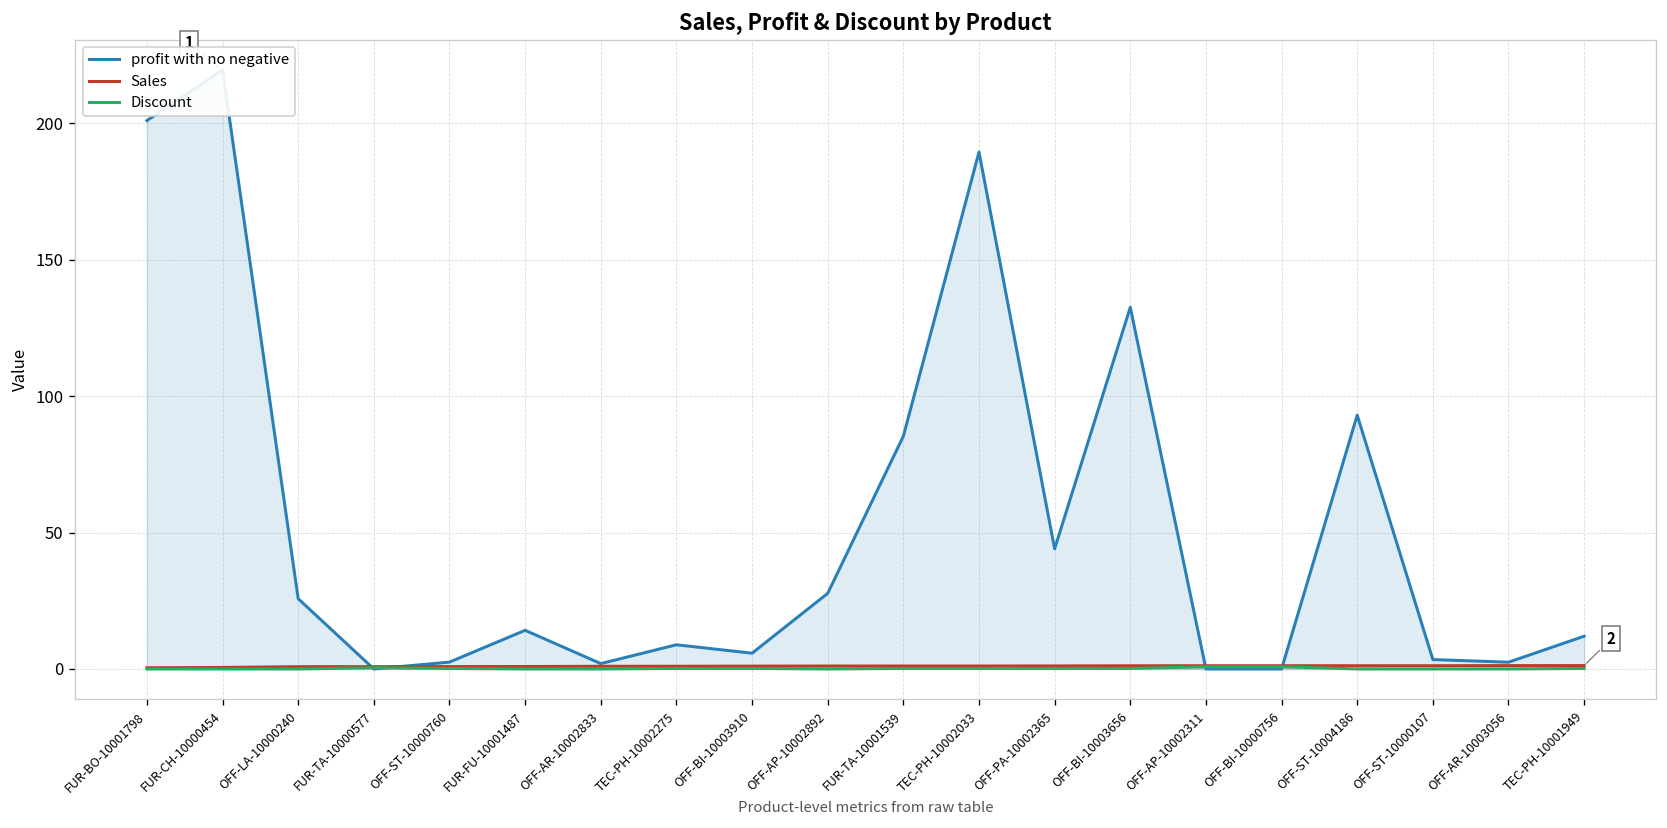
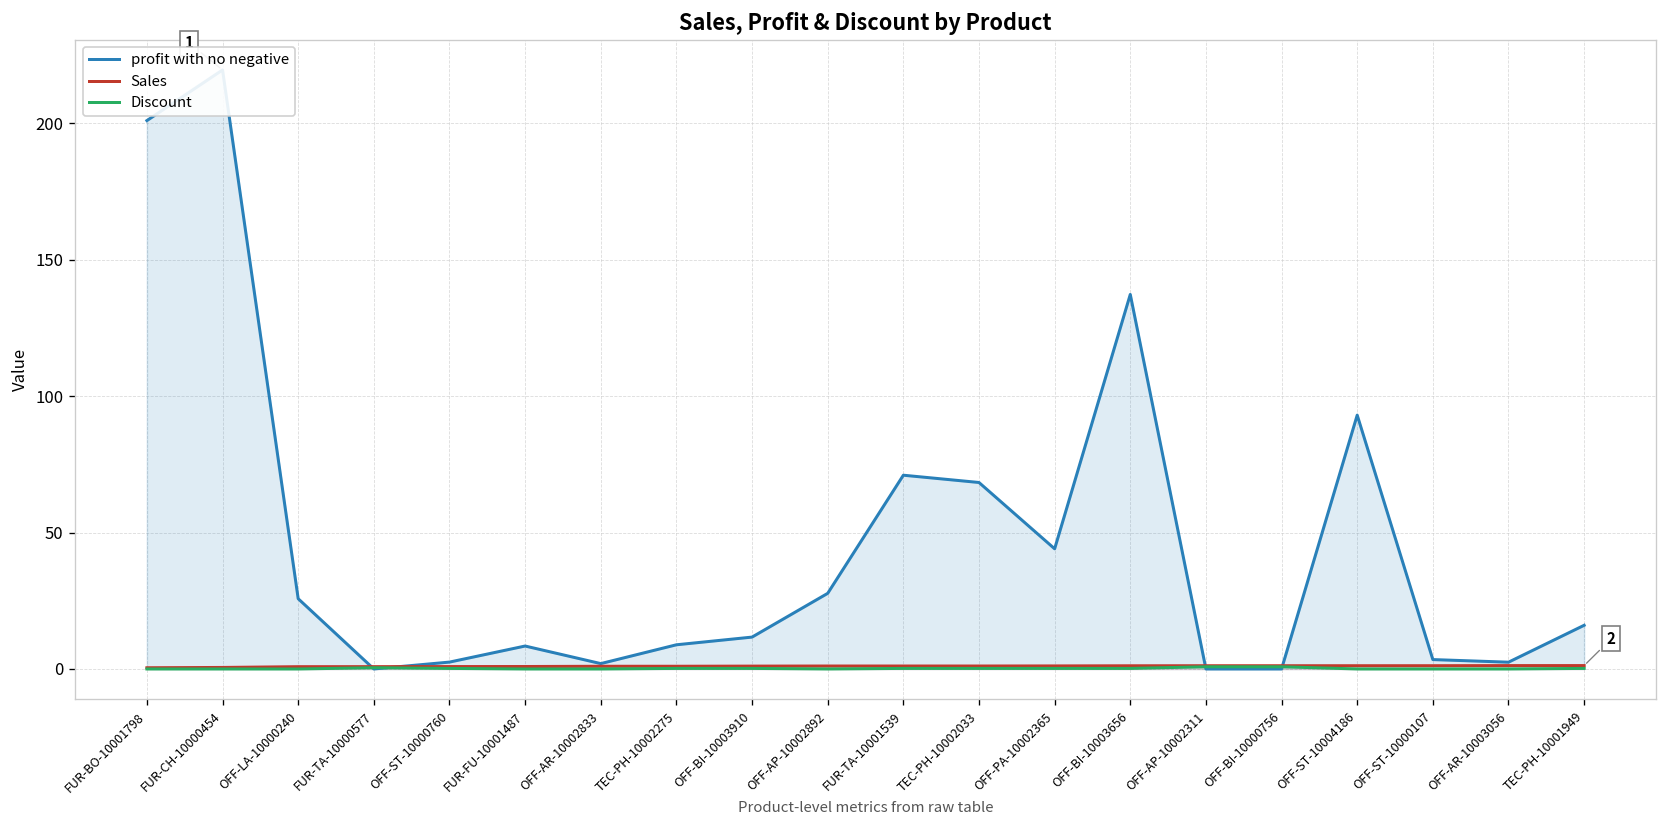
profit with no negative, FUR-FU-10001487: 14 -> 8
profit with no negative, OFF-BI-10003910: 6 -> 12
profit with no negative, FUR-TA-10001539: 85 -> 71
profit with no negative, TEC-PH-10002033: 189 -> 68
profit with no negative, OFF-BI-10003656: 133 -> 137
profit with no negative, TEC-PH-10001949: 12 -> 16
